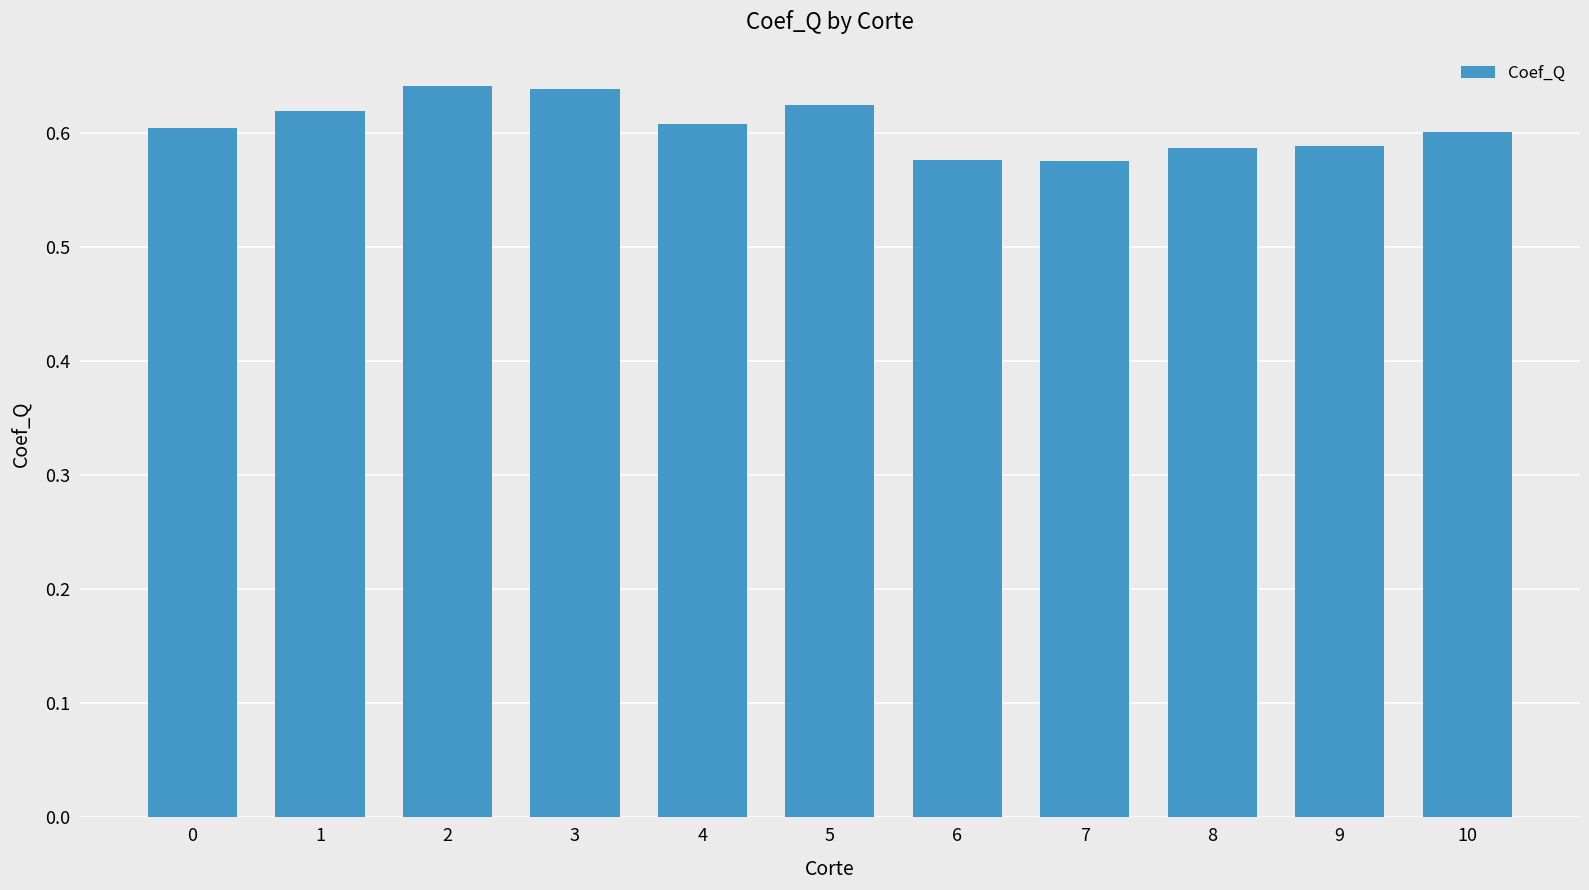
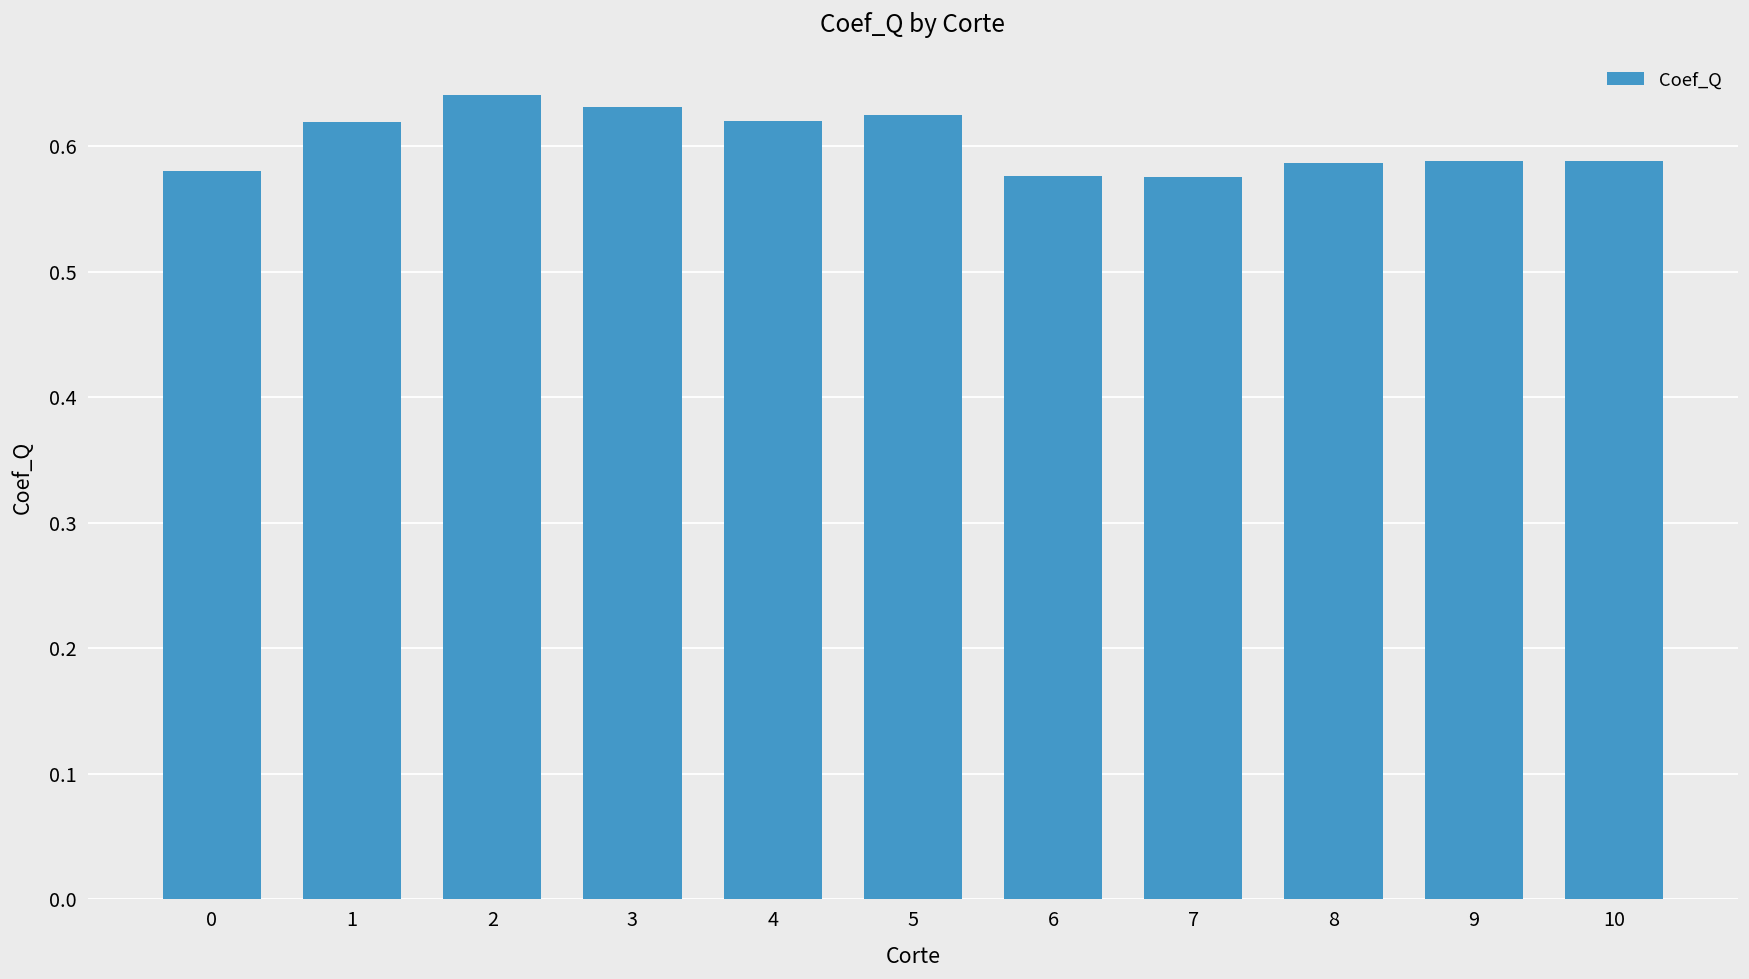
0: 0.604 -> 0.580
3: 0.639 -> 0.632
4: 0.608 -> 0.620
10: 0.601 -> 0.589
